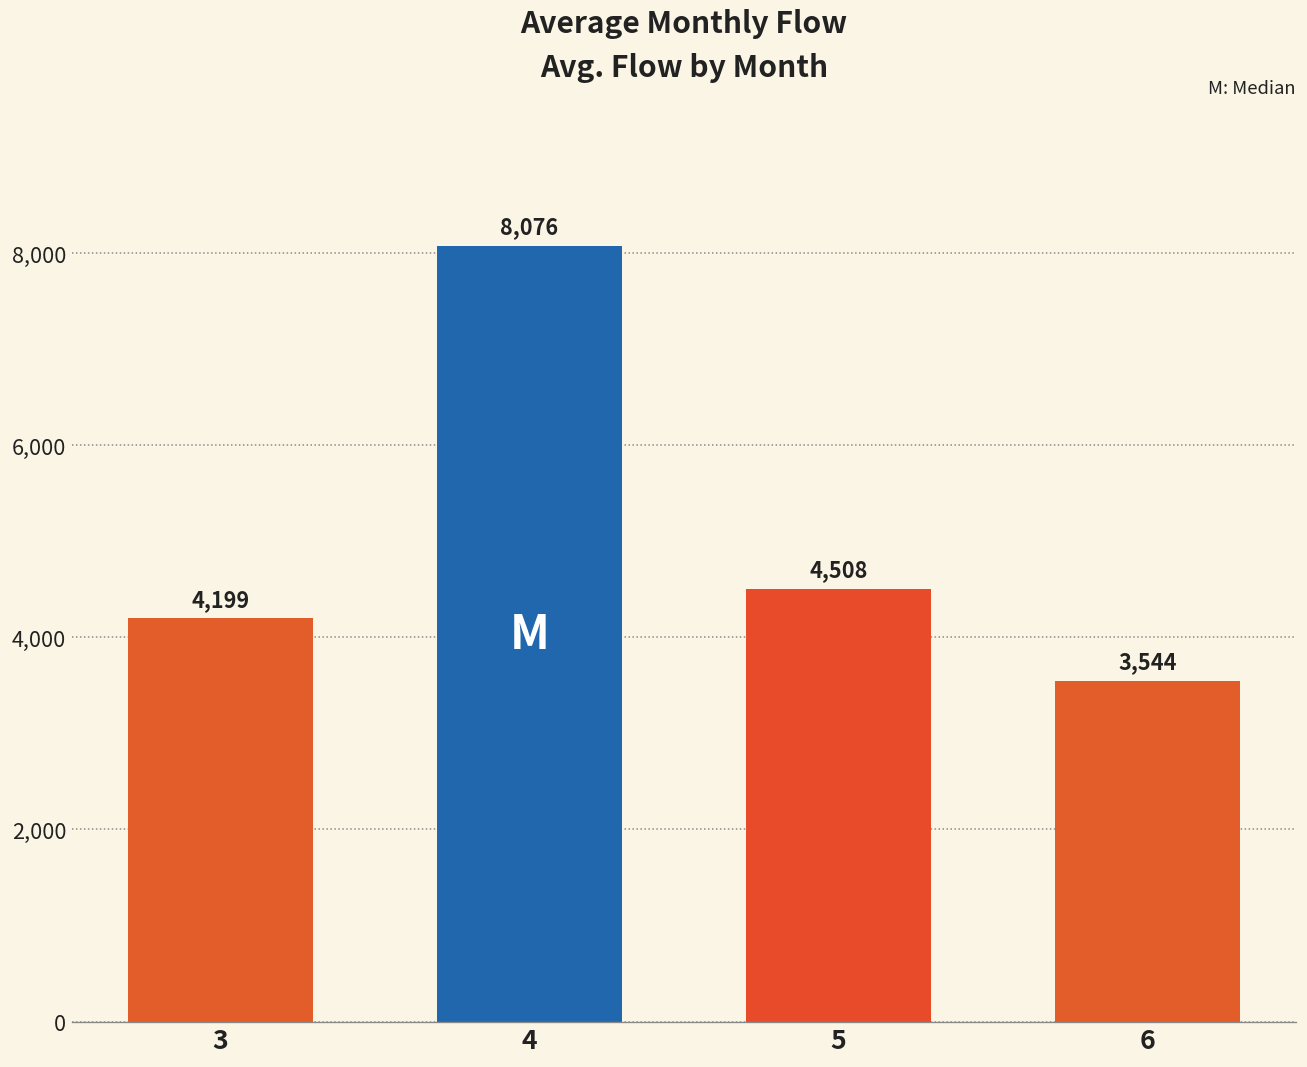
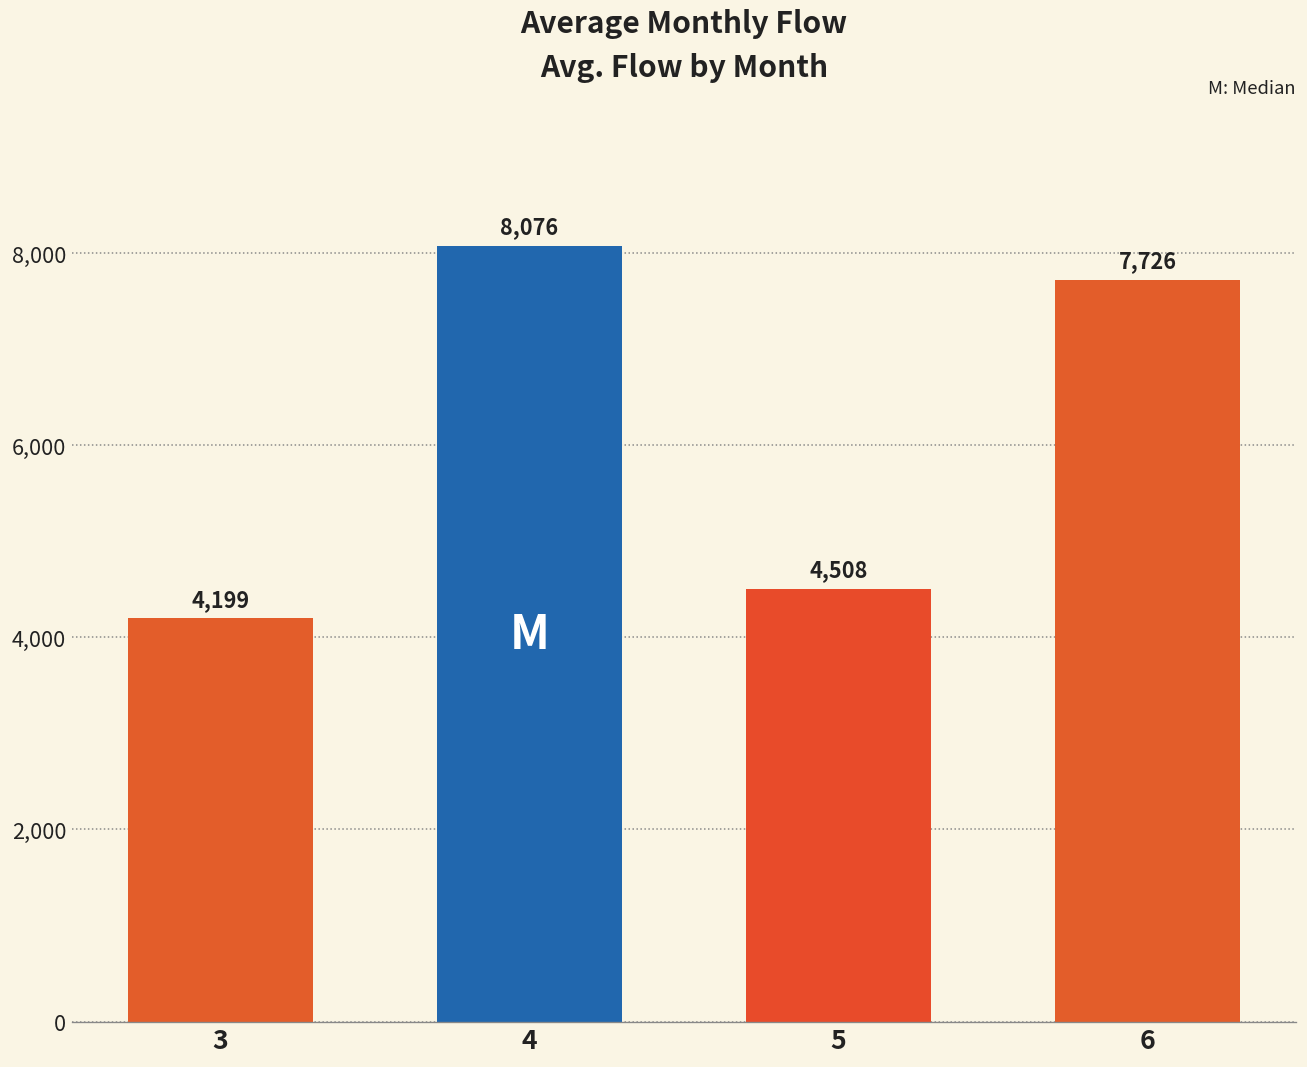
6: 3,544 -> 7,726
